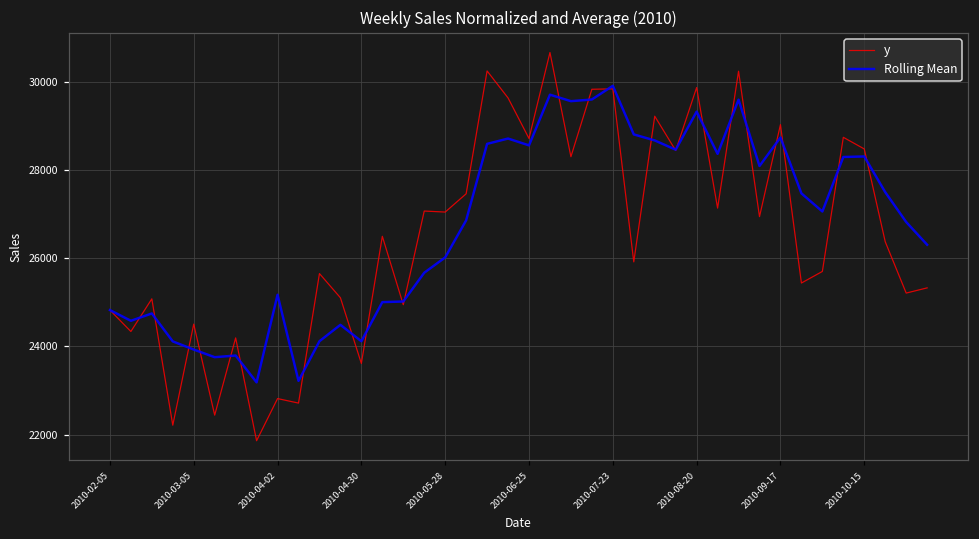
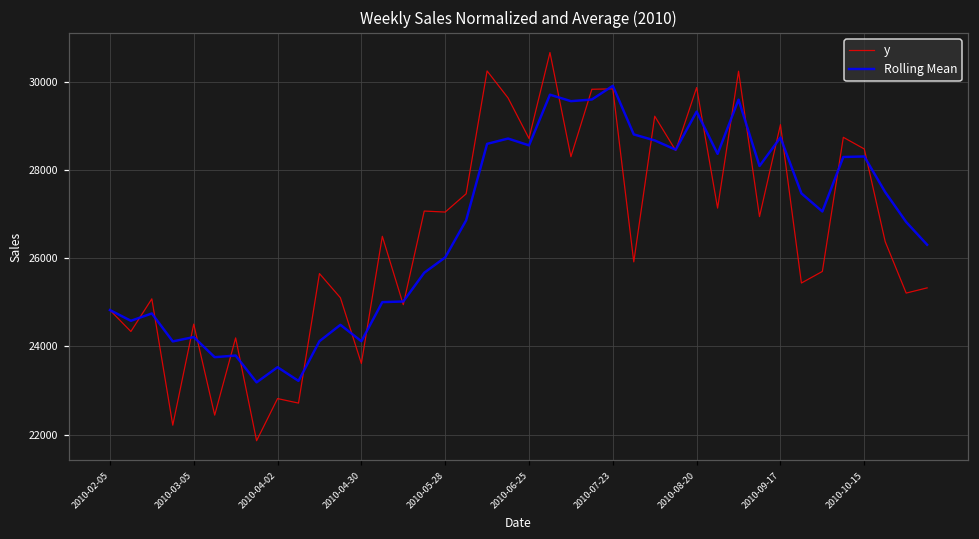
Rolling Mean, 2010-03-05: 23900 -> 24200
Rolling Mean, 2010-04-02: 25200 -> 23500
